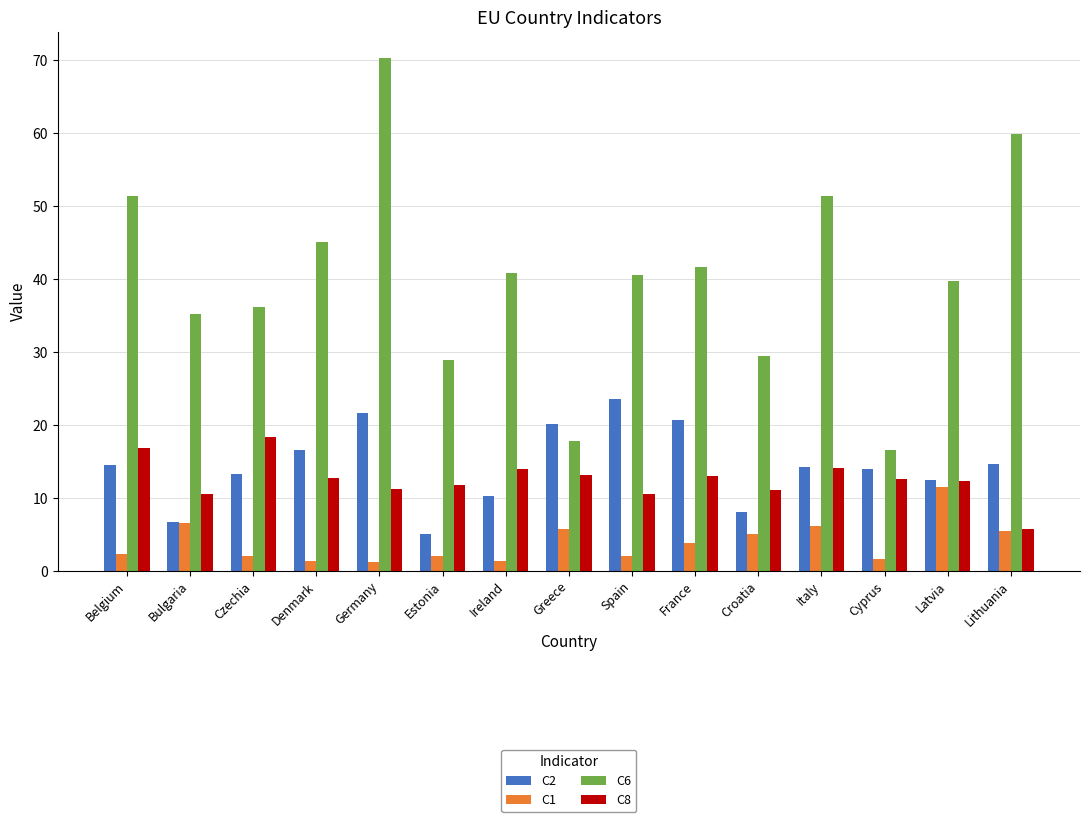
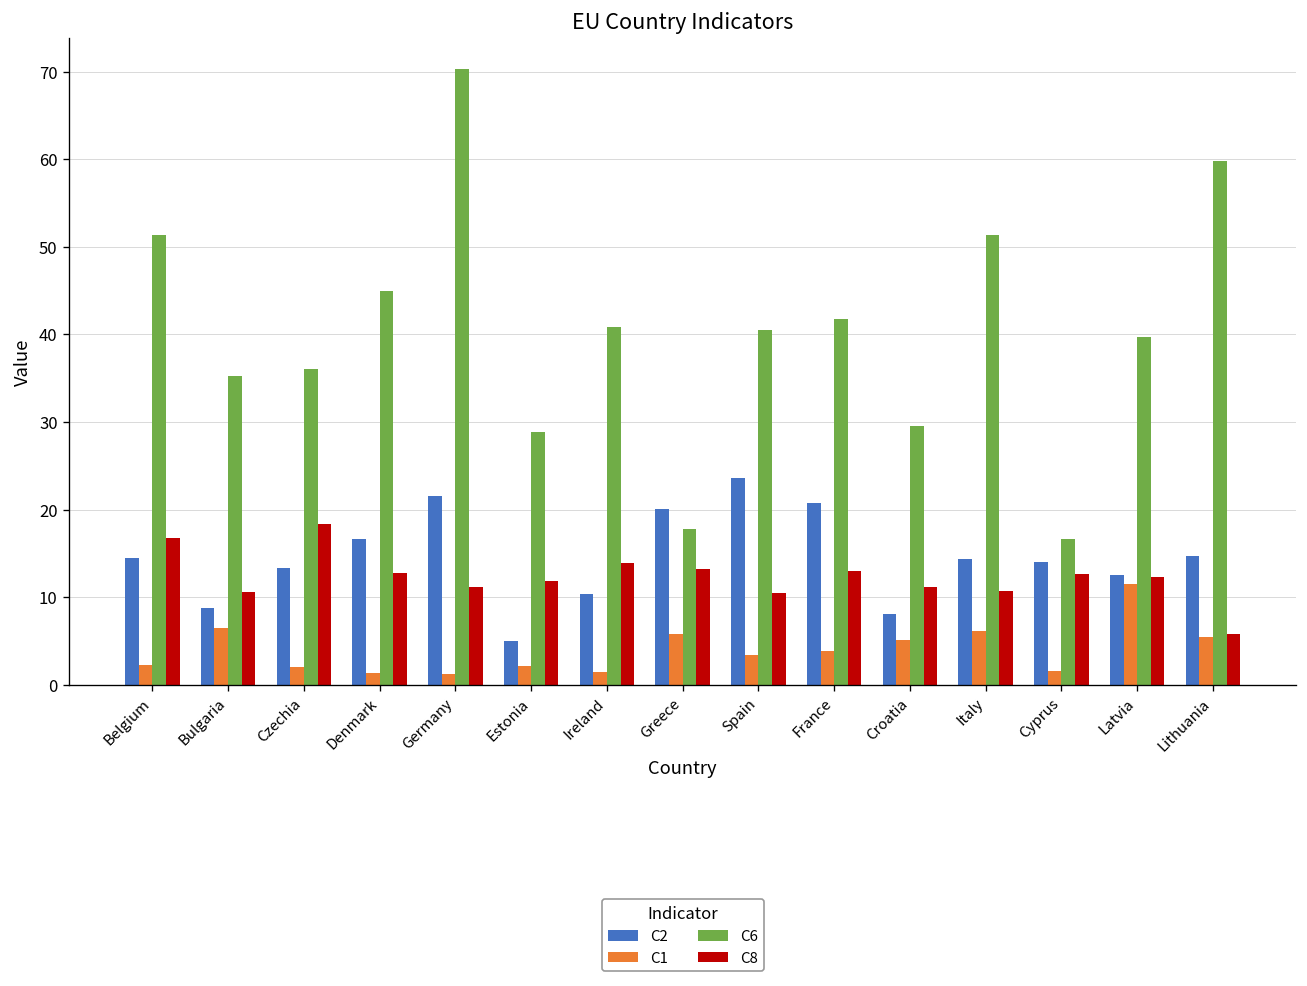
C2, Bulgaria: 7 -> 9
C1, Spain: 2 -> 3
C8, Italy: 14 -> 11
